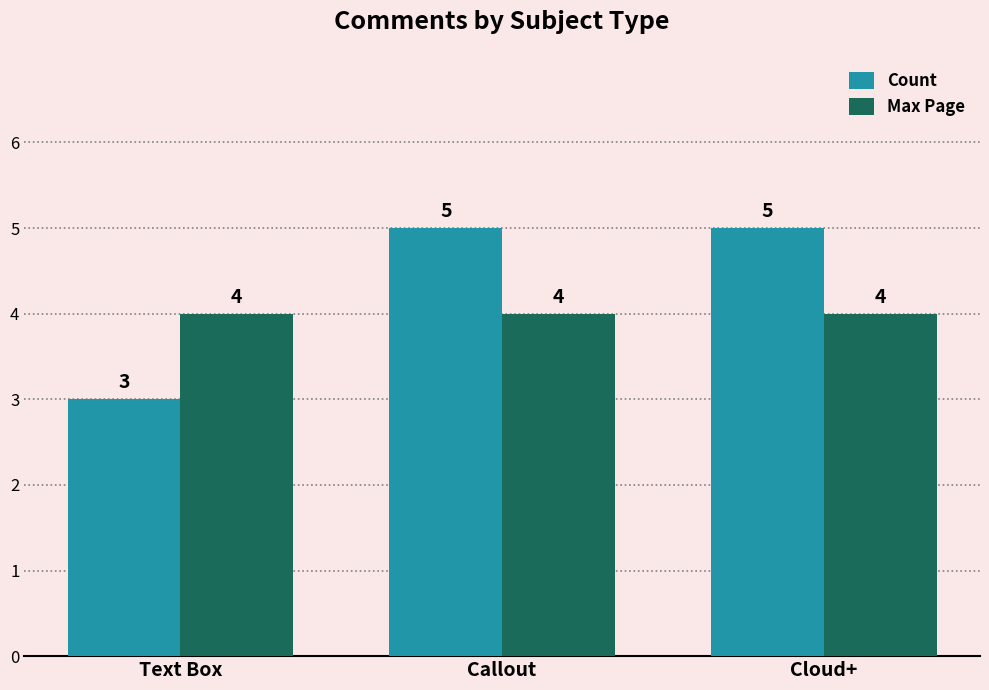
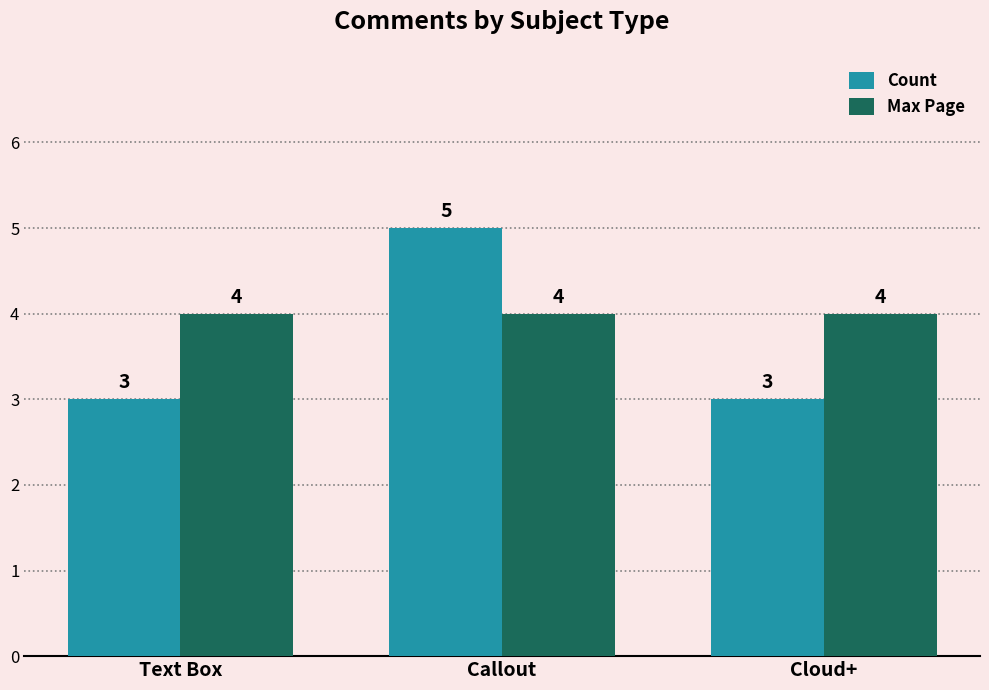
Count, Cloud+: 5 -> 3
